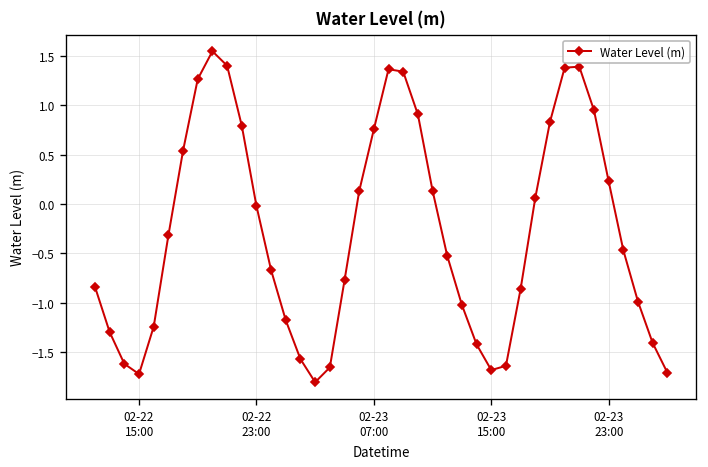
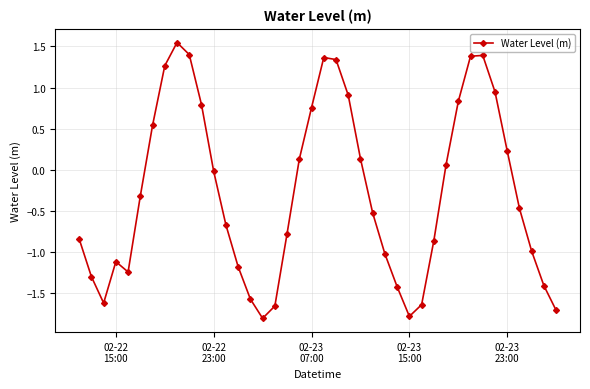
02-22 15:00: -1.7 -> -1.1
02-23 15:00: -1.7 -> -1.8
